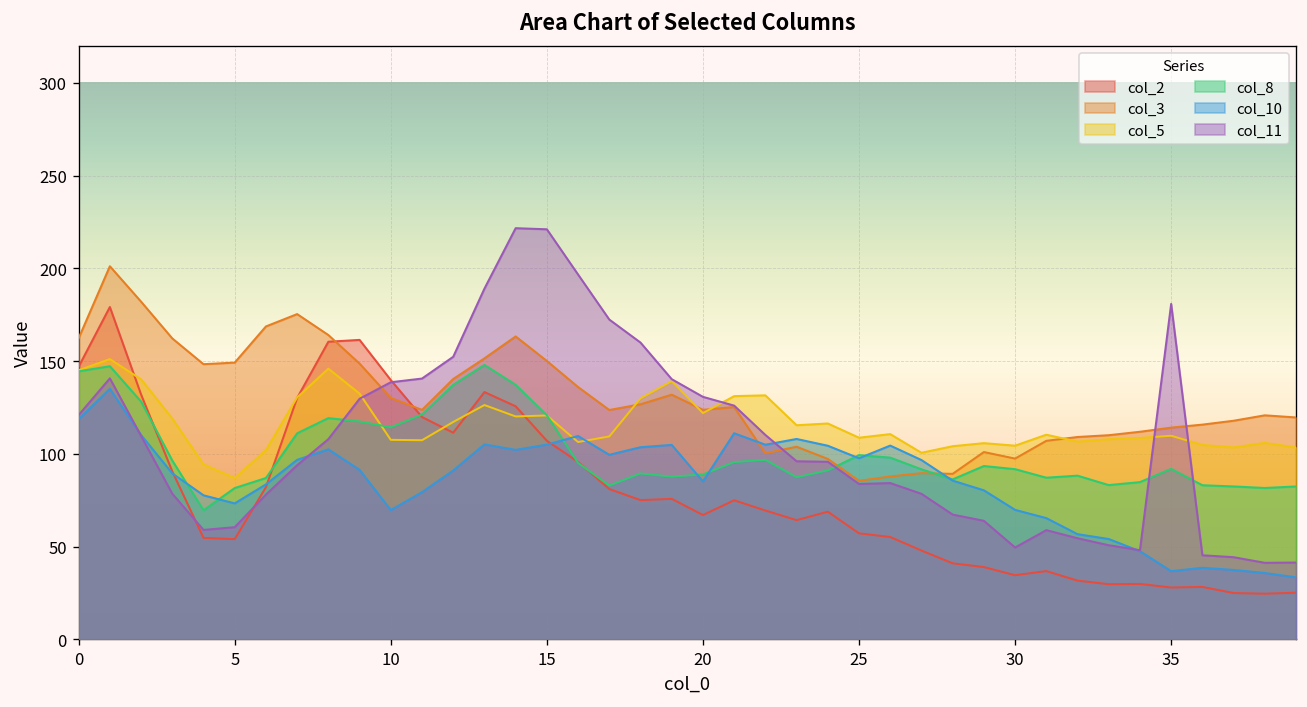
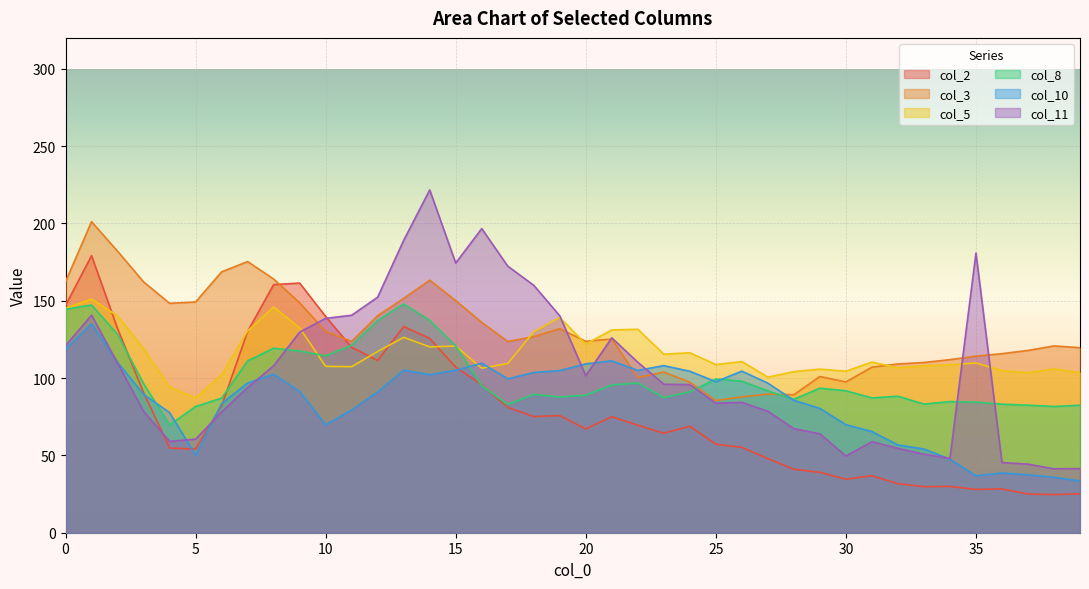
col_10, 5: 73 -> 50
col_11, 15: 221 -> 174
col_10, 20: 85 -> 109
col_11, 20: 131 -> 102
col_8, 35: 92 -> 84
